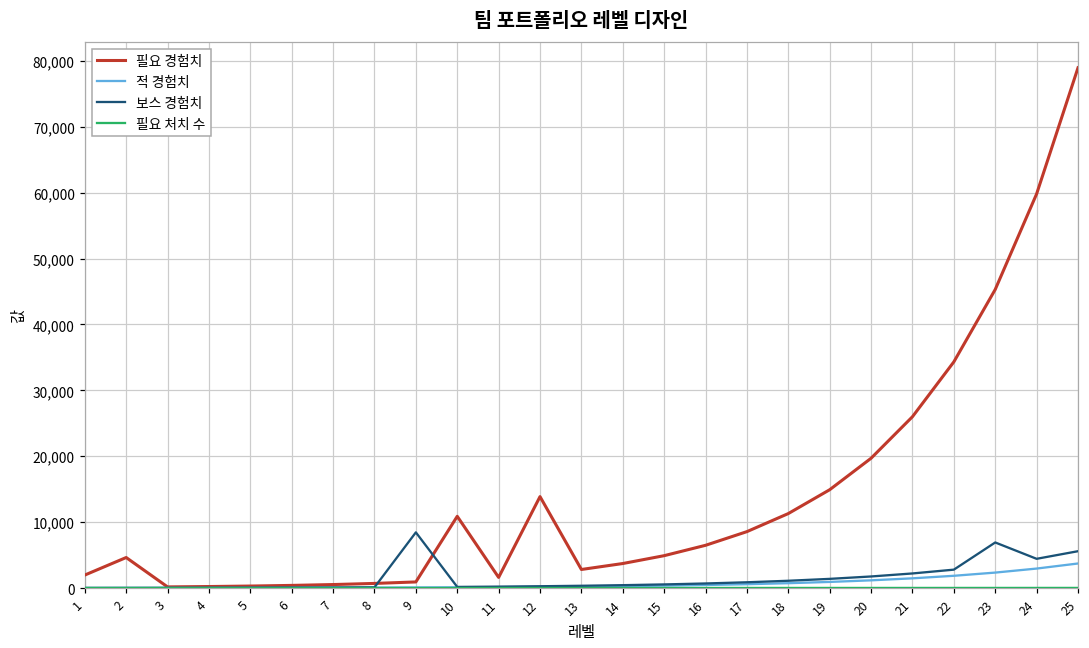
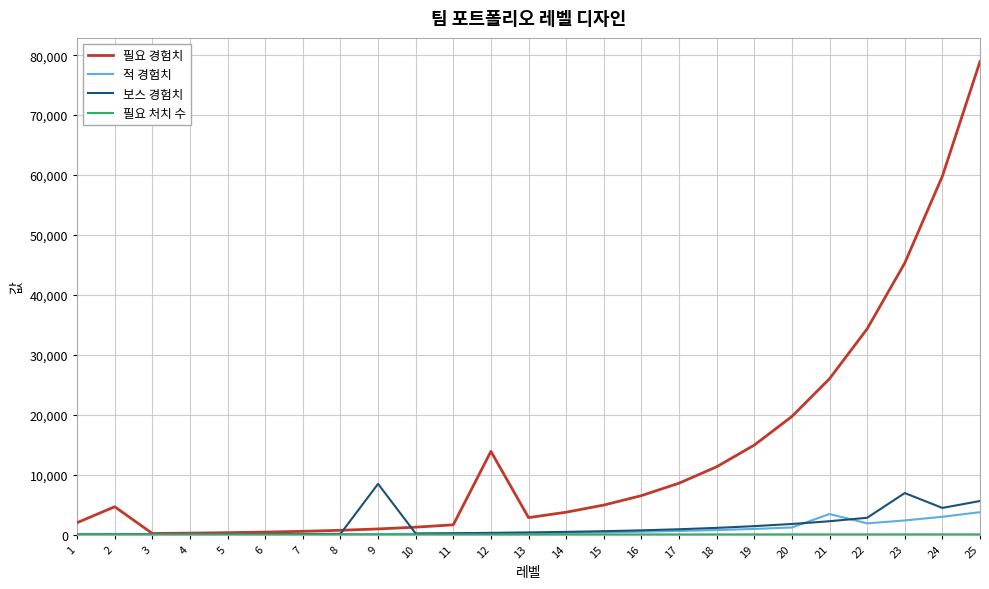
필요 경험치, 10: 11,000 -> 1,000
적 경험치, 21: 1,000 -> 3,000
